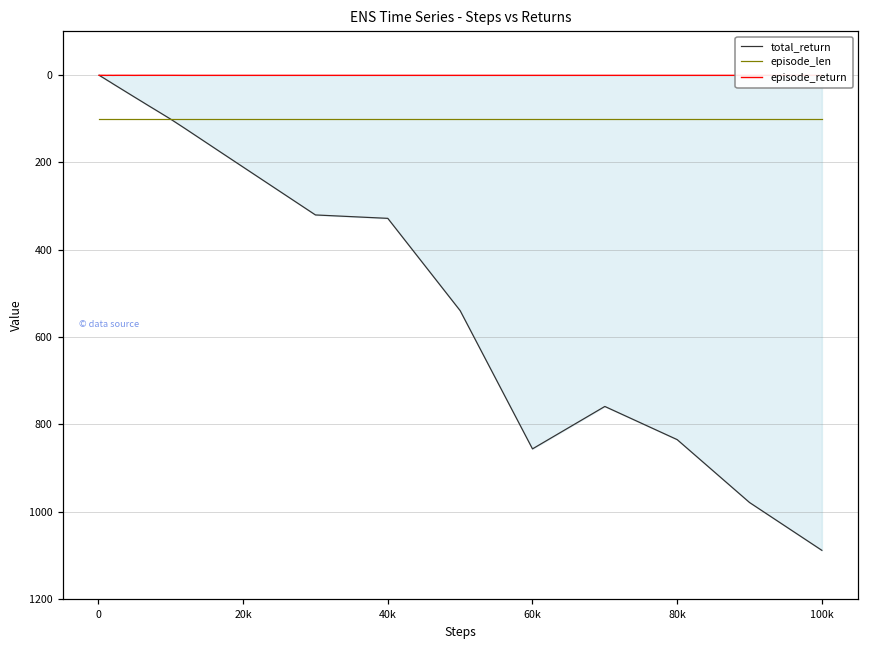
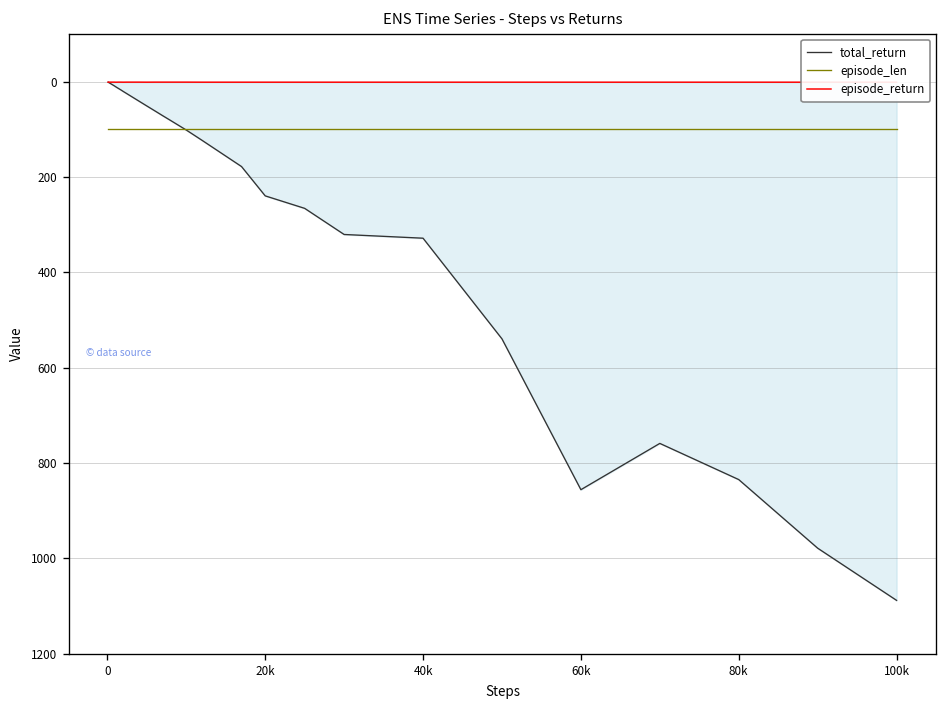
total_return, 20k: 210 -> 240
